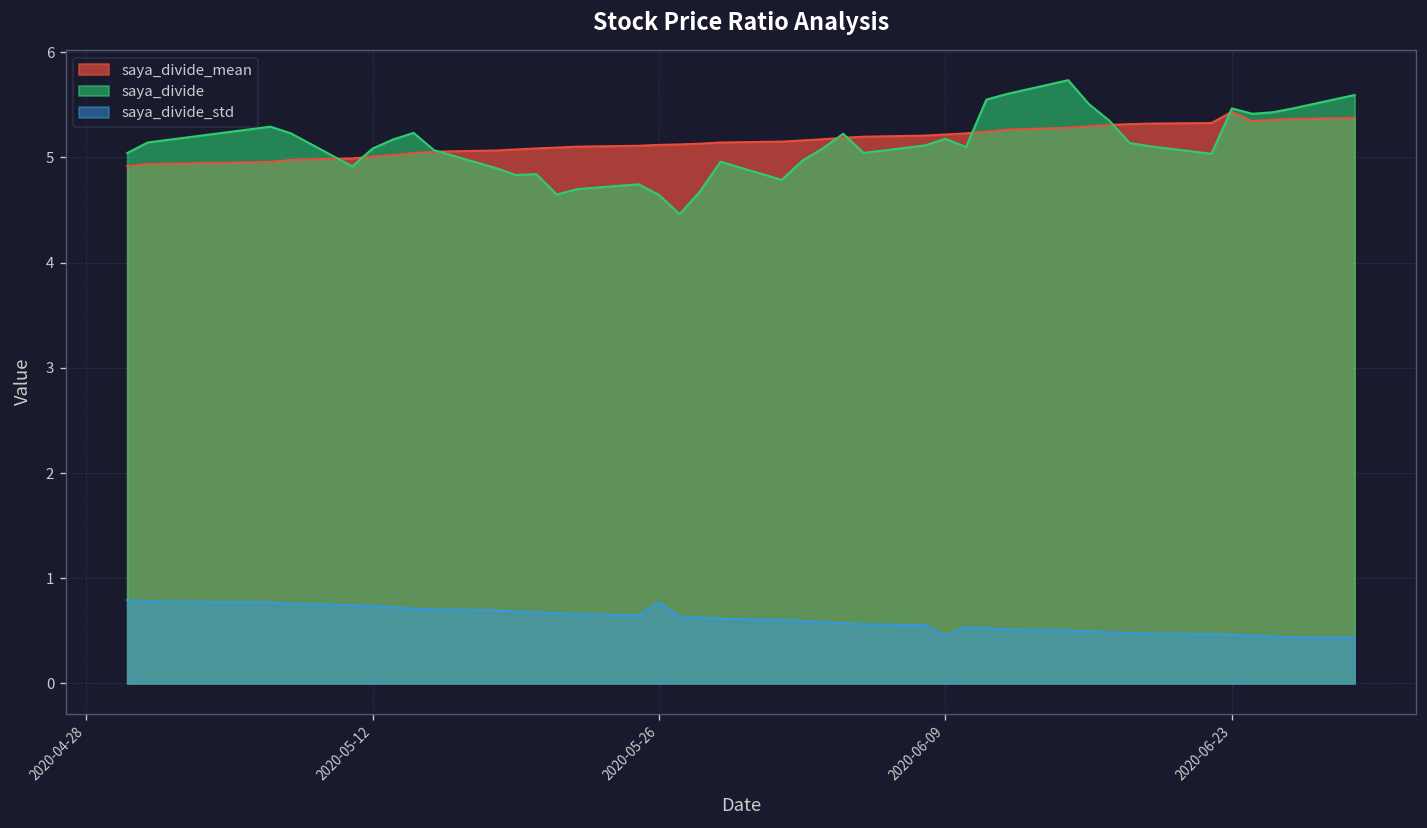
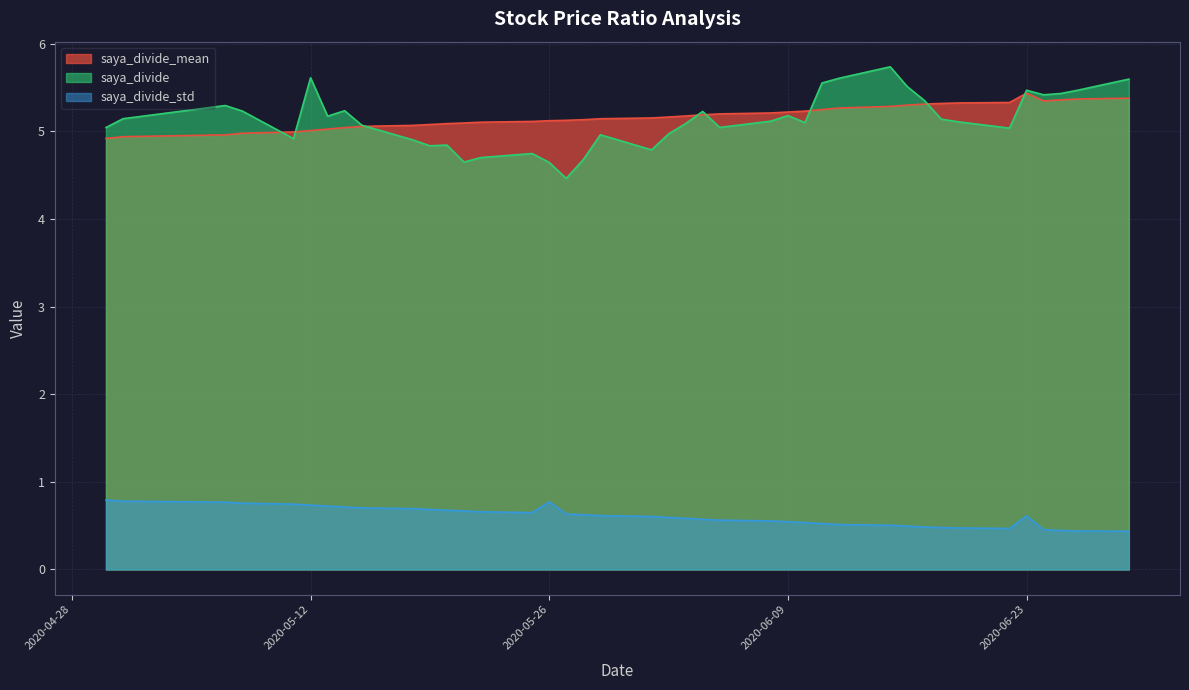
saya_divide, 2020-05-12: 5.1 -> 5.6
saya_divide_std, 2020-06-09: 0.45 -> 0.55
saya_divide_std, 2020-06-23: 0.5 -> 0.6
